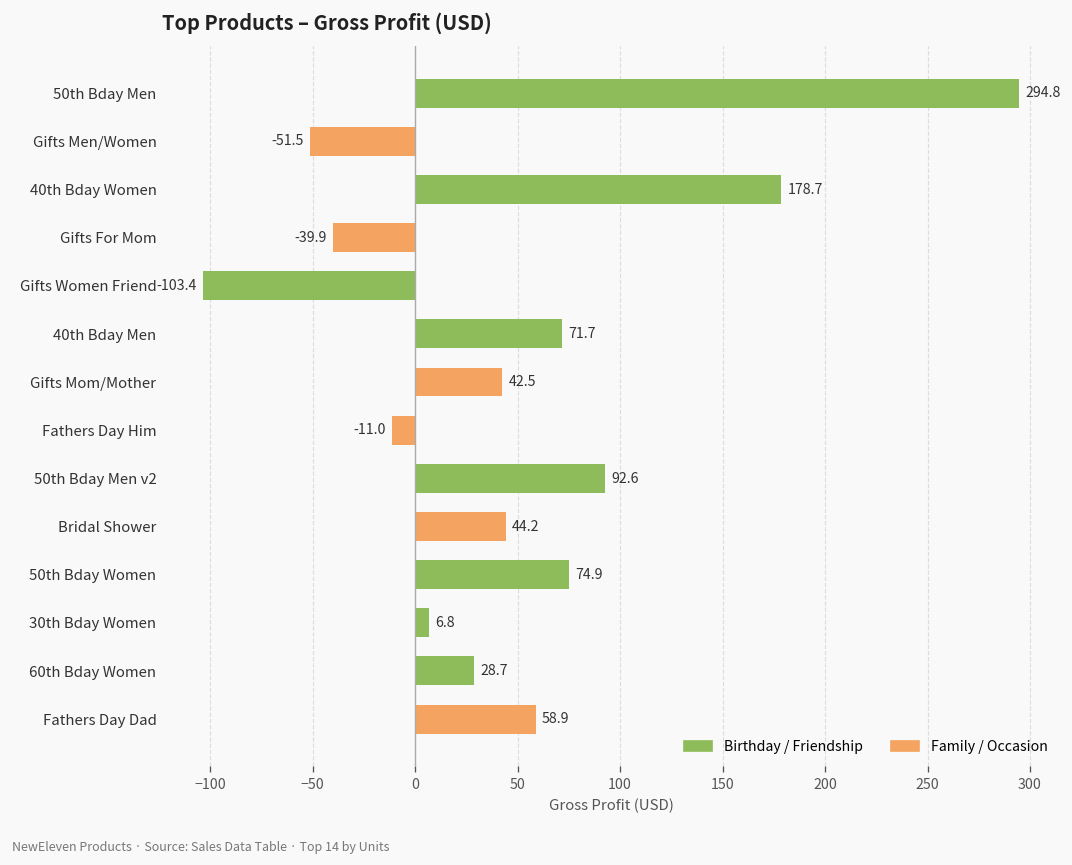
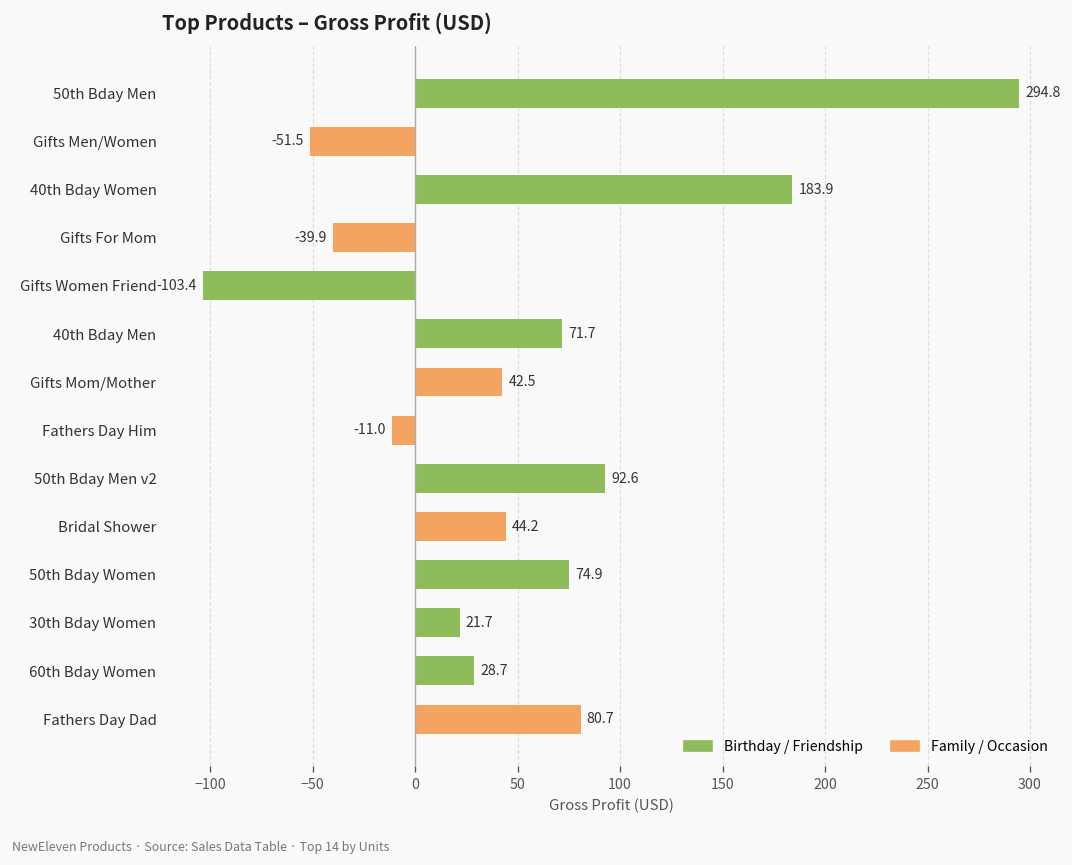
40th Bday Women: 178.7 -> 183.9
30th Bday Women: 6.8 -> 21.7
Fathers Day Dad: 58.9 -> 80.7
